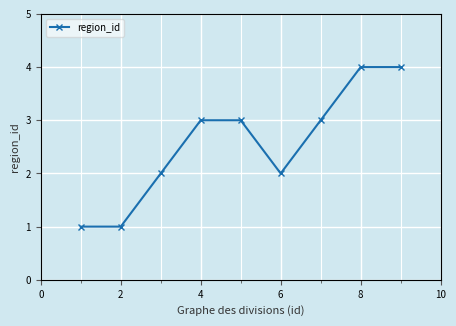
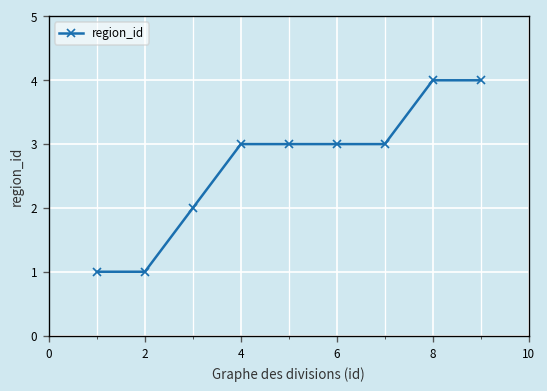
6: 2 -> 3
